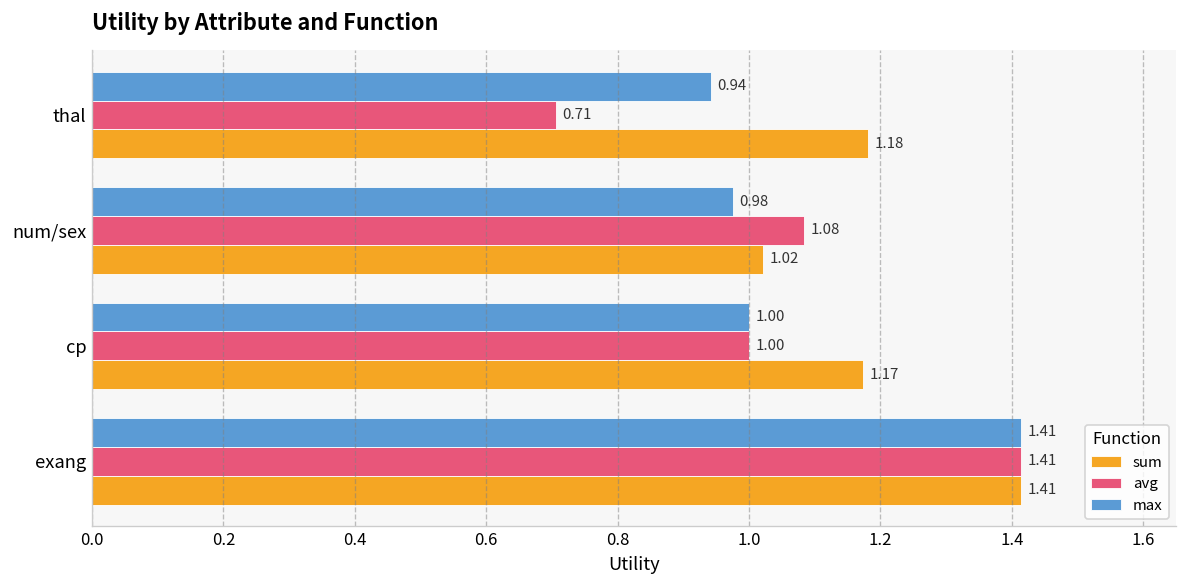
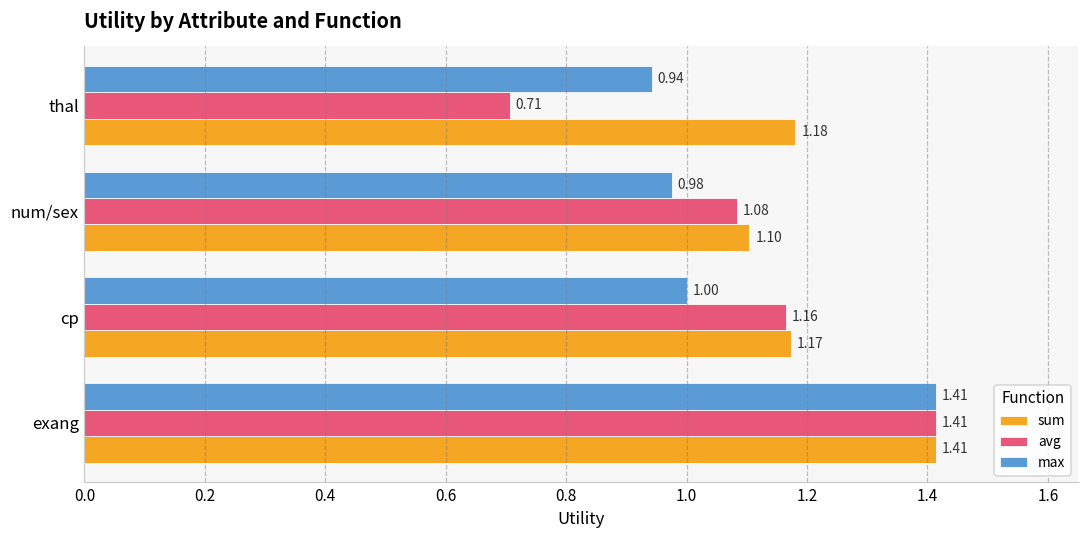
sum, num/sex: 1.02 -> 1.10
avg, cp: 1.00 -> 1.16
